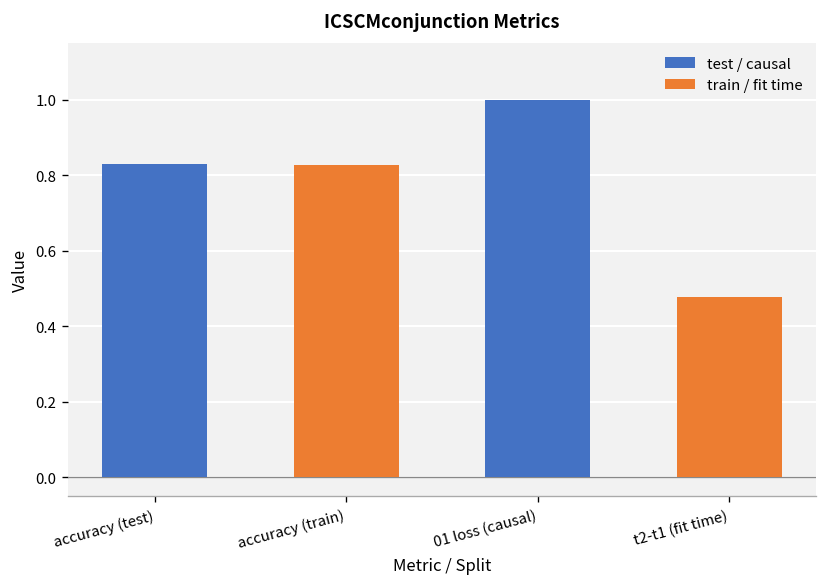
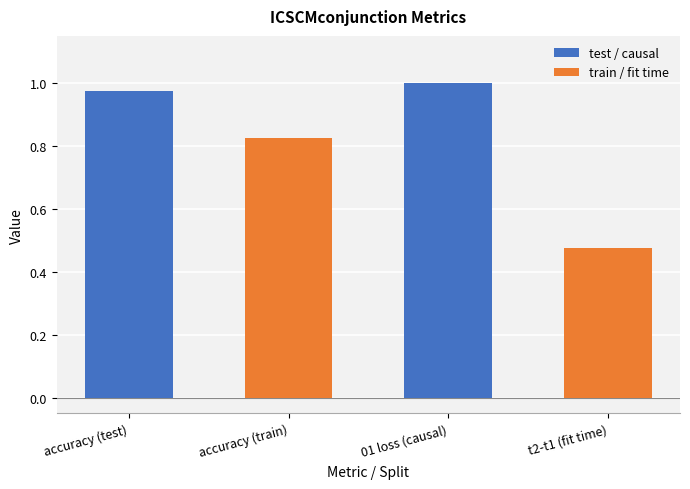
accuracy (test): 0.83 -> 0.98
